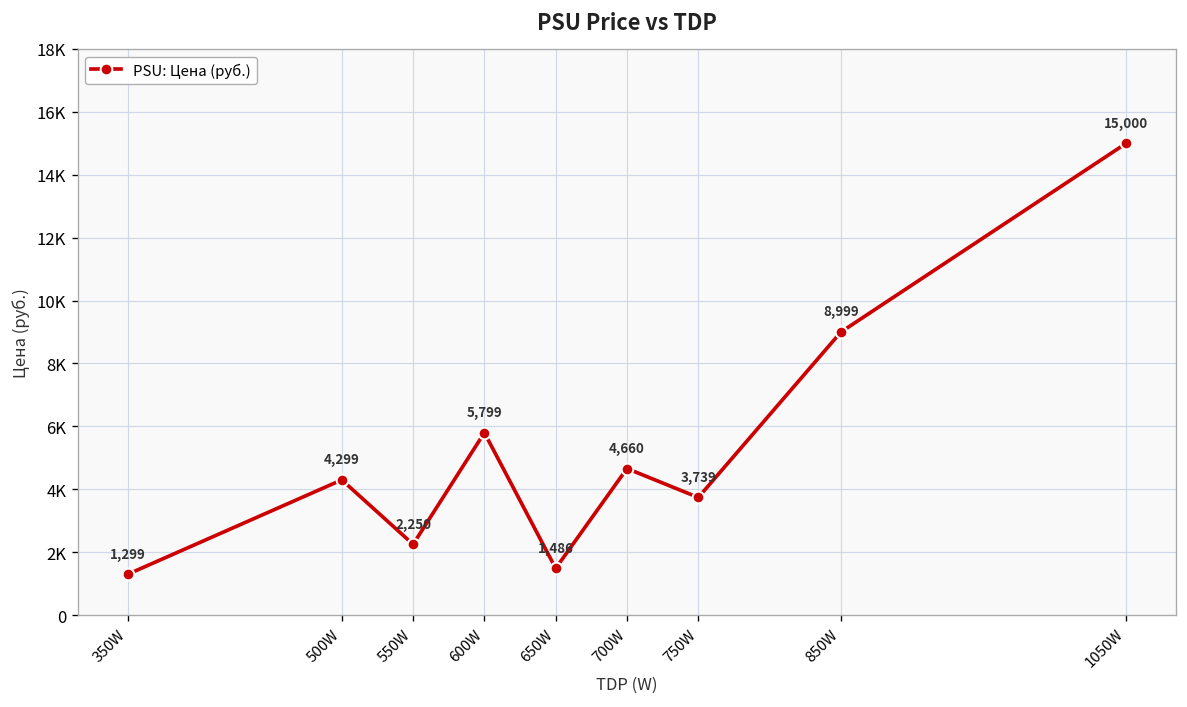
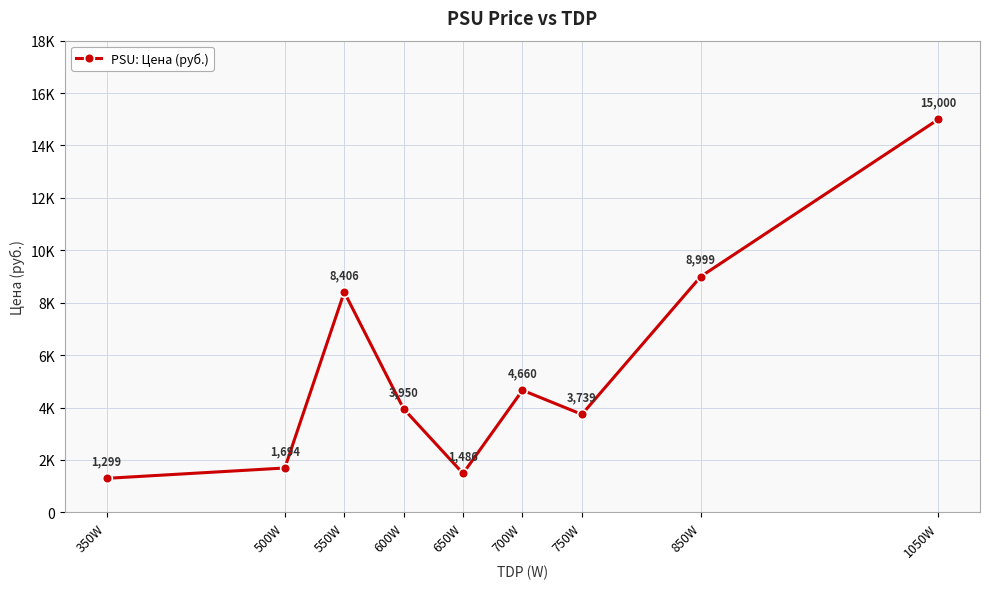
500W: 4,299 -> 1,694
550W: 2,250 -> 8,406
600W: 5,799 -> 3,950
